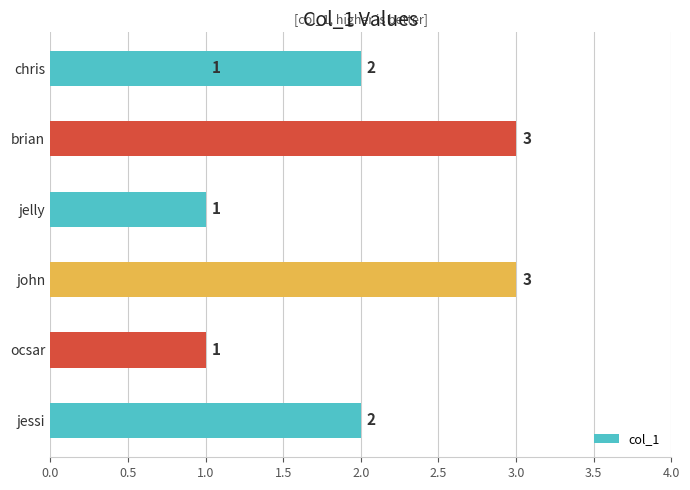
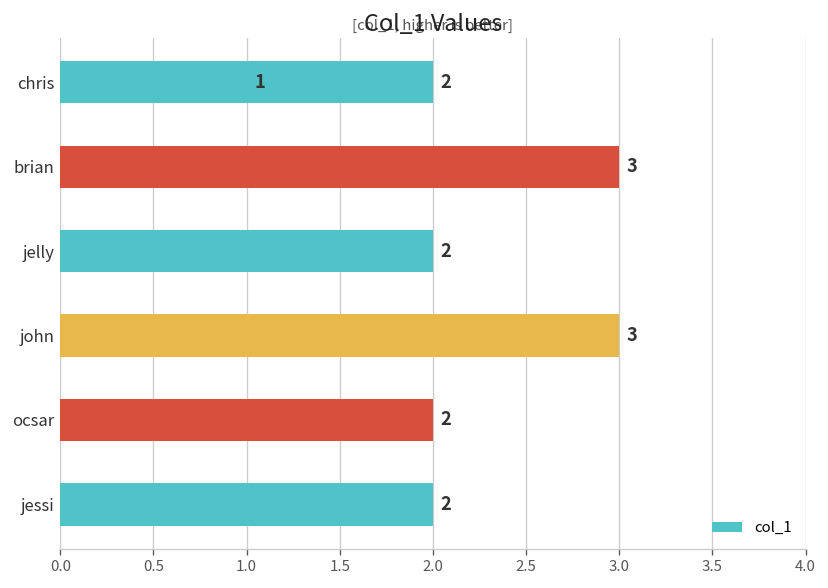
jelly: 1 -> 2
ocsar: 1 -> 2
